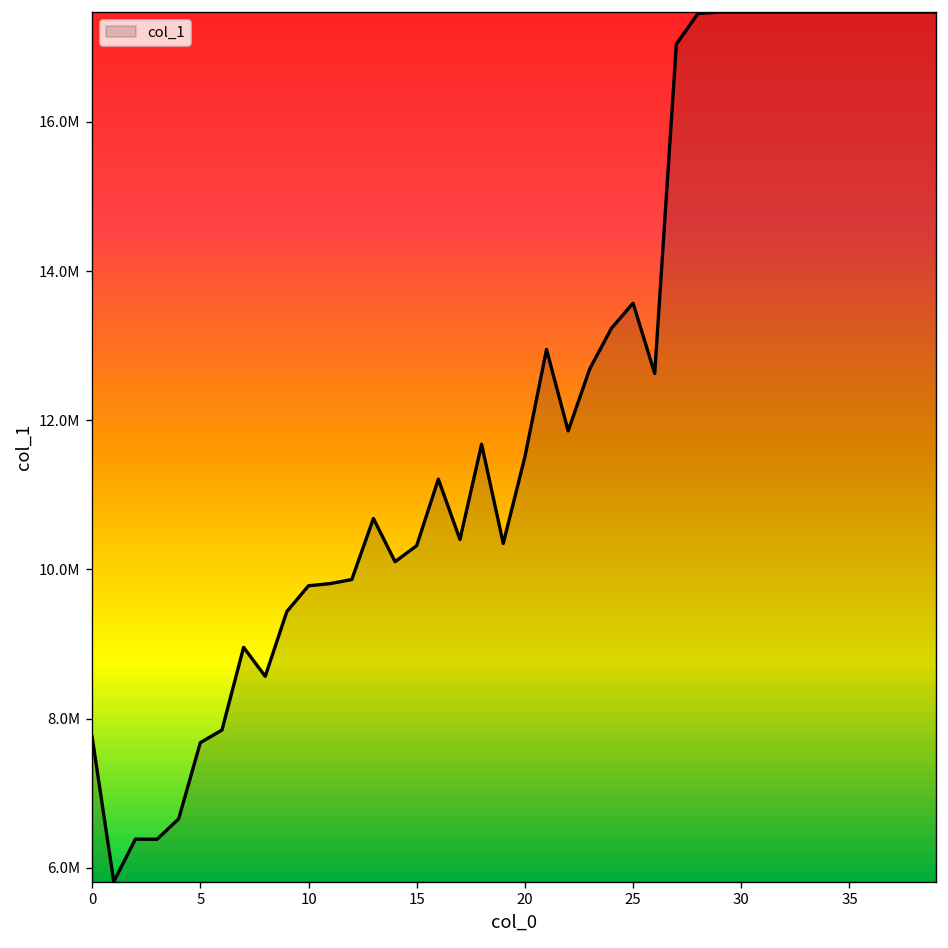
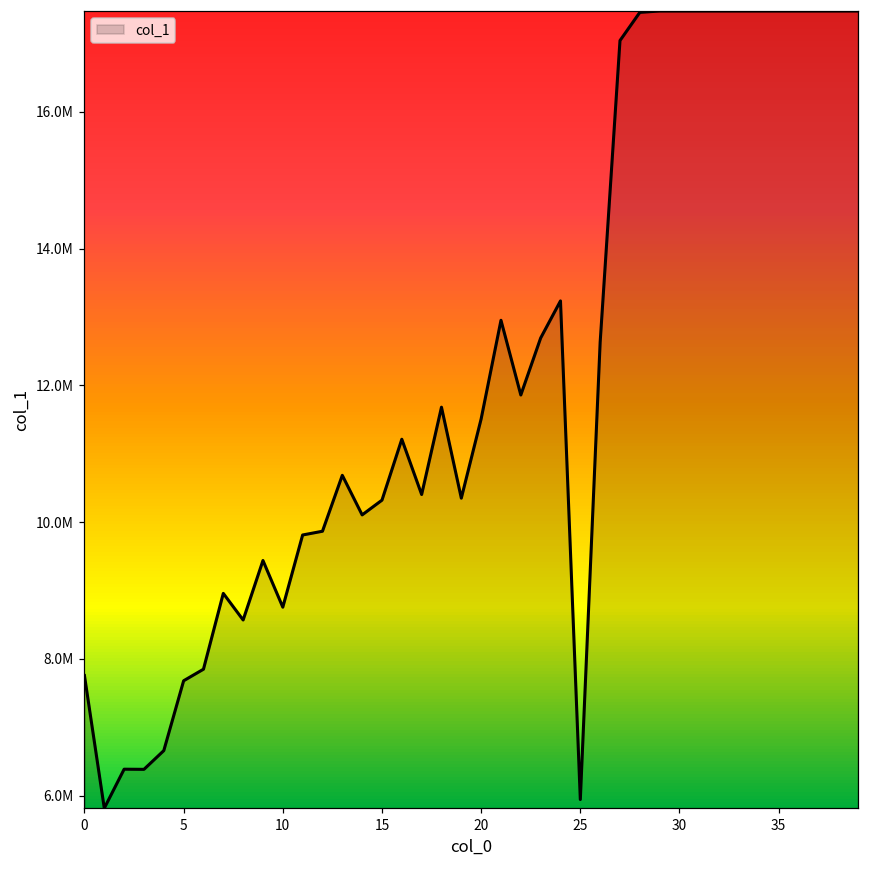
10: 9800000 -> 8800000
25: 13600000 -> 5900000
